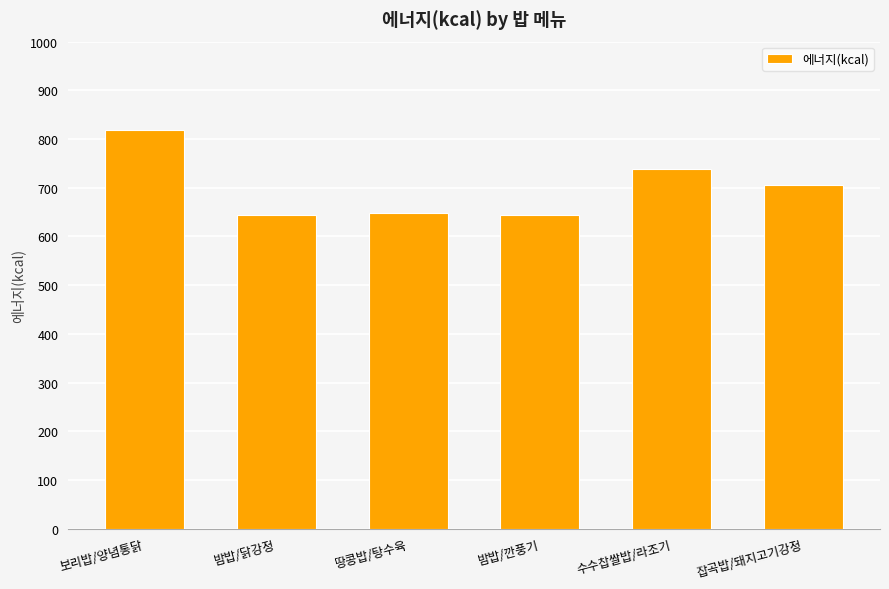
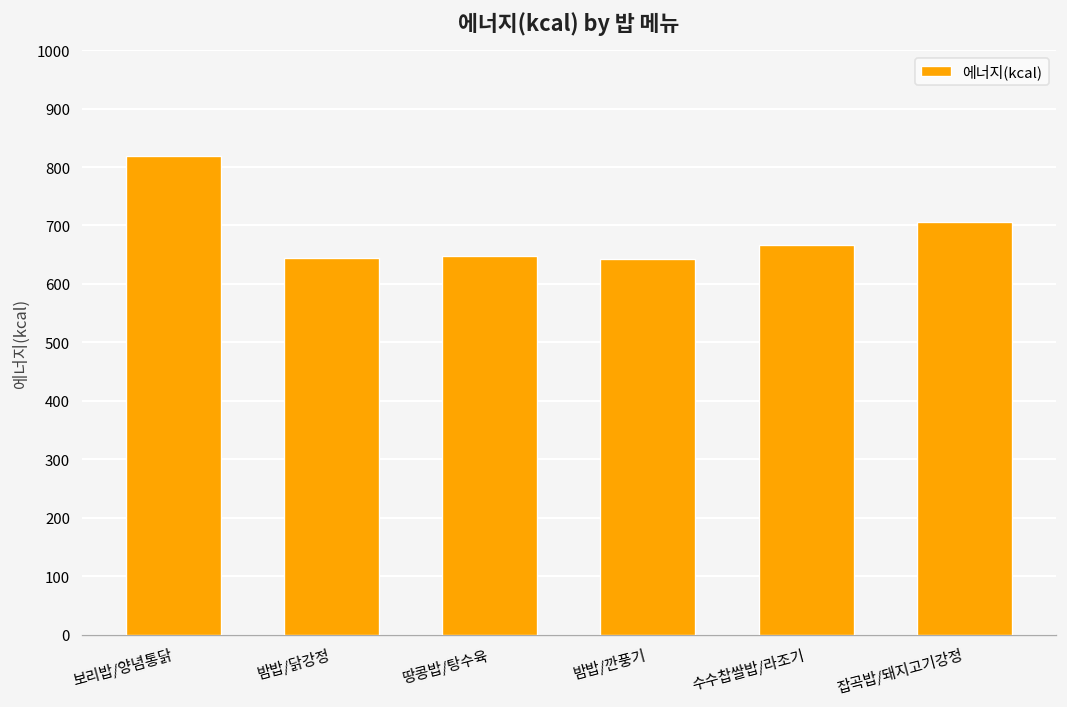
수수찹쌀밥/라조기: 740 -> 670
